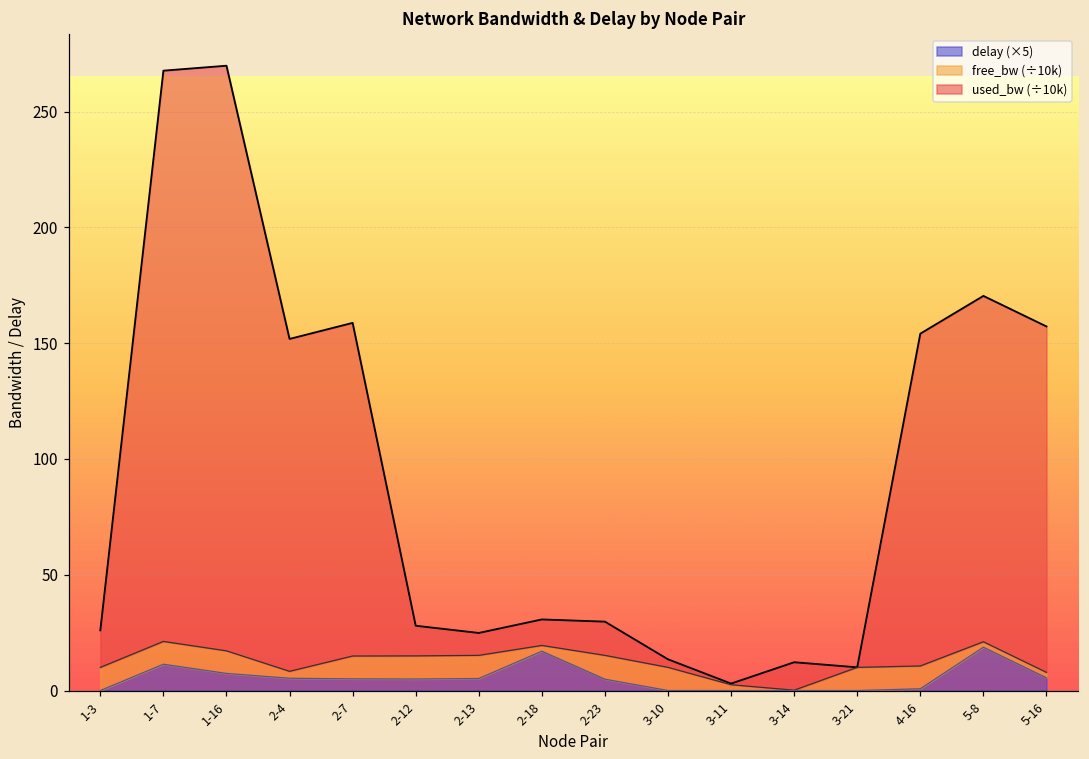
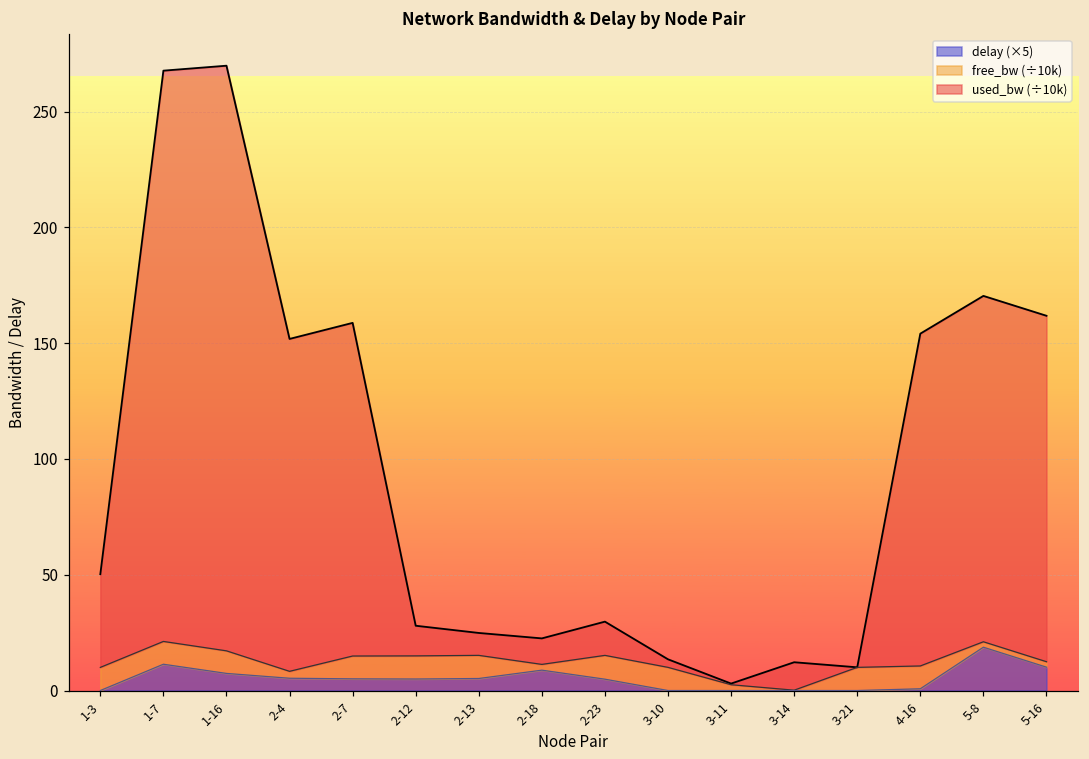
used_bw (÷10k), 1-3: 16 -> 40
delay (×5), 2-18: 17 -> 9
delay (×5), 5-16: 5 -> 10
